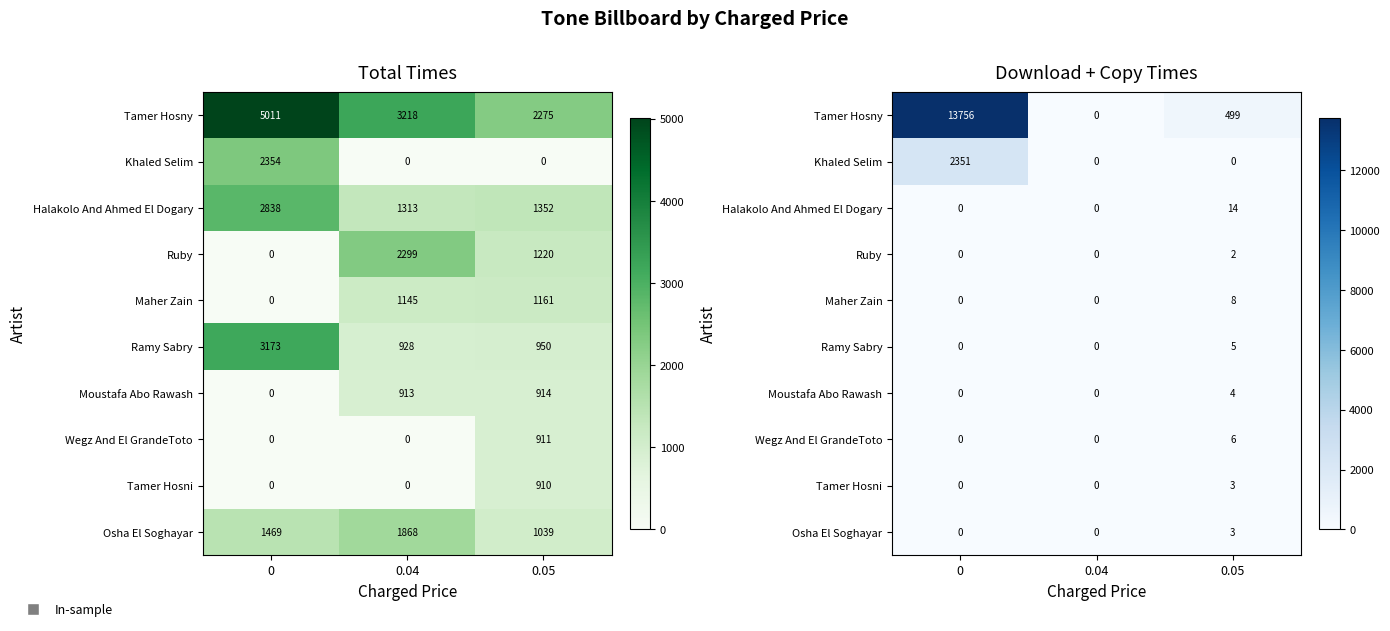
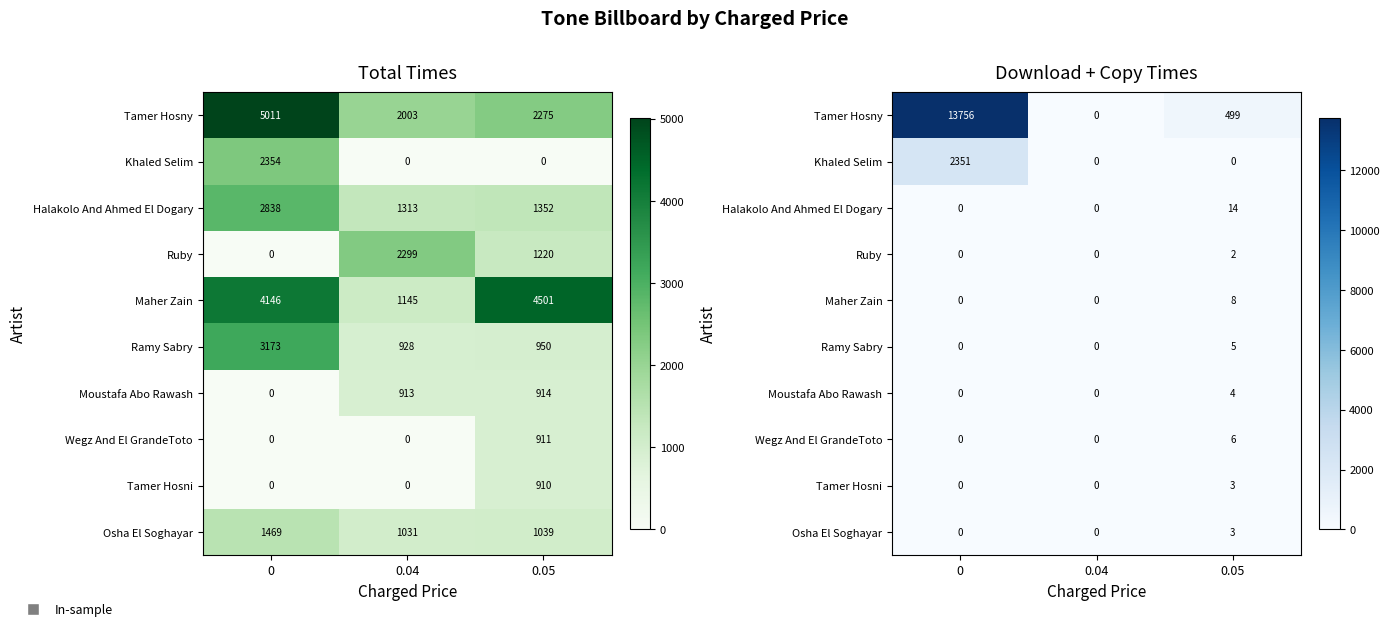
Total Times, Tamer Hosny, 0.04: 3218 -> 2003
Total Times, Maher Zain, 0: 0 -> 4146
Total Times, Maher Zain, 0.05: 1161 -> 4501
Total Times, Osha El Soghayar, 0.04: 1868 -> 1031
